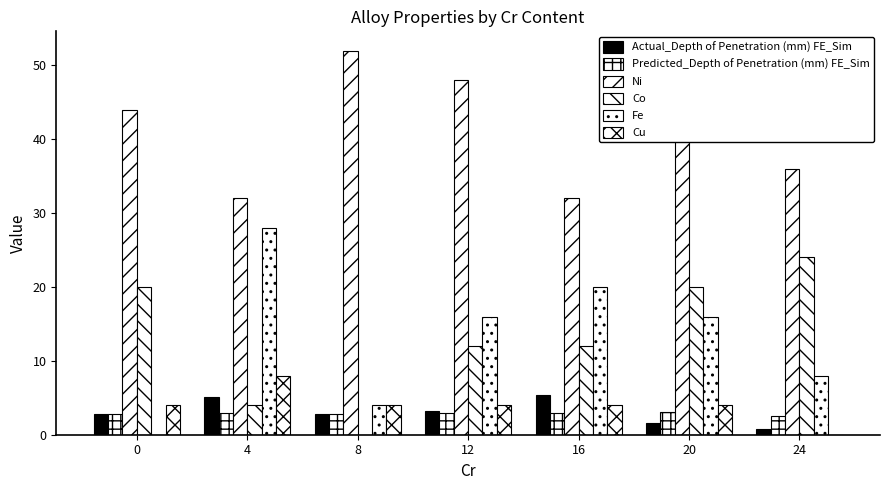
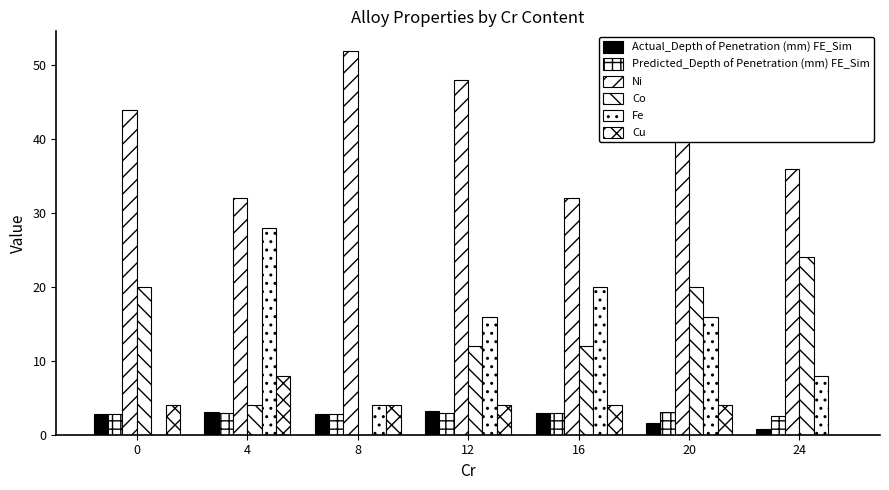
Actual_Depth of Penetration (mm) FE_Sim, 4: 5 -> 3
Actual_Depth of Penetration (mm) FE_Sim, 16: 5 -> 3
